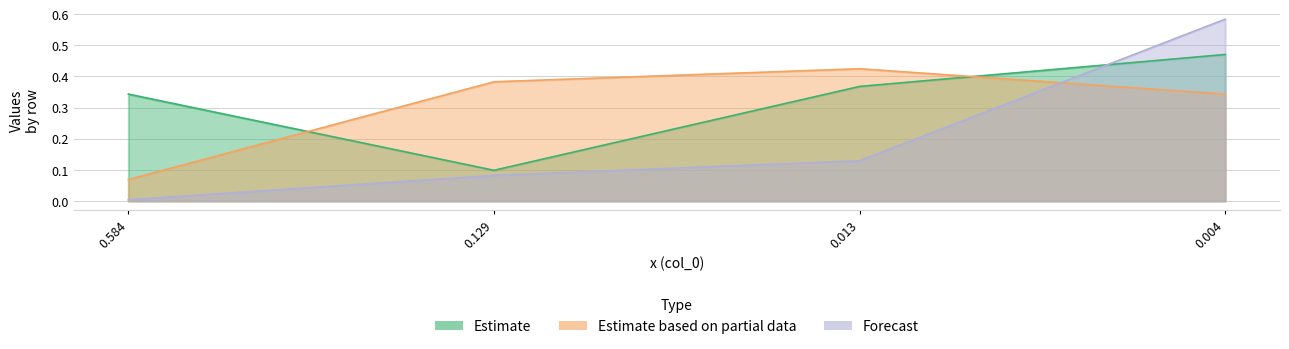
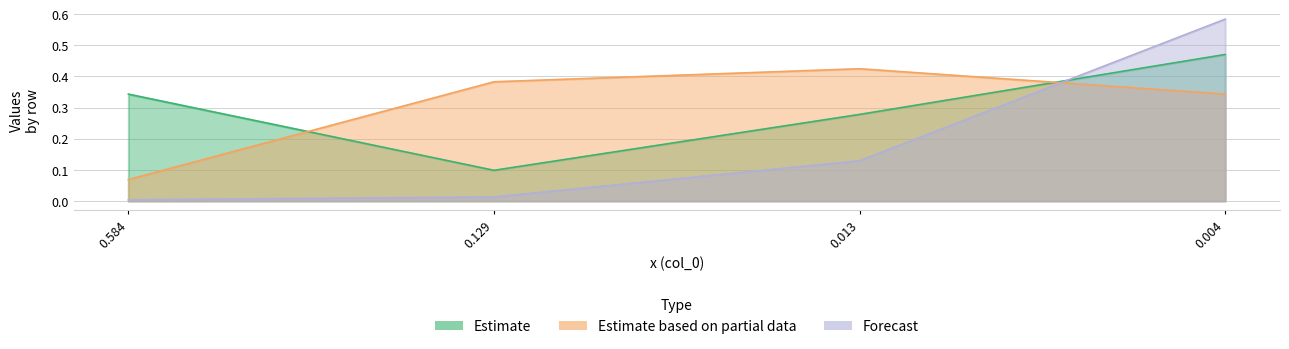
Forecast, 0.129: 0.08 -> 0.01
Estimate, 0.013: 0.37 -> 0.28
